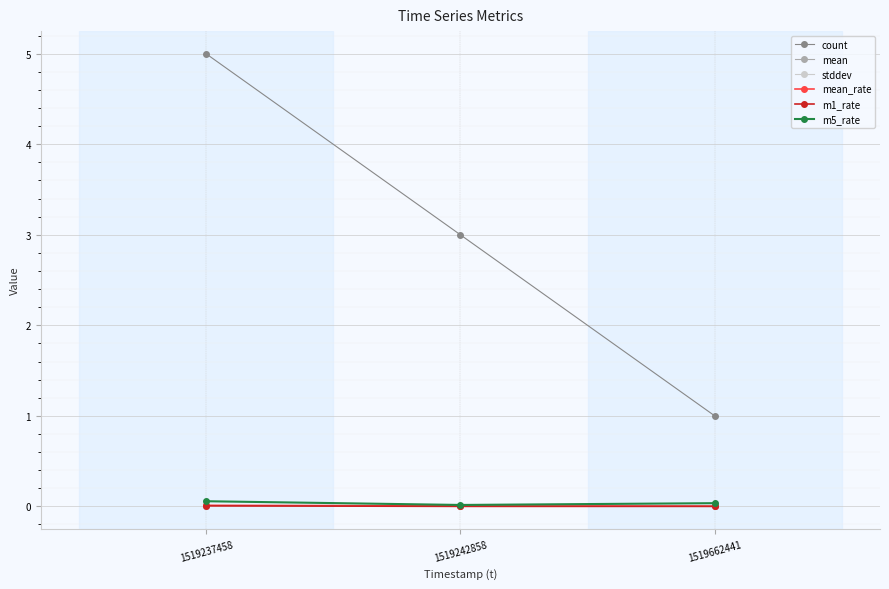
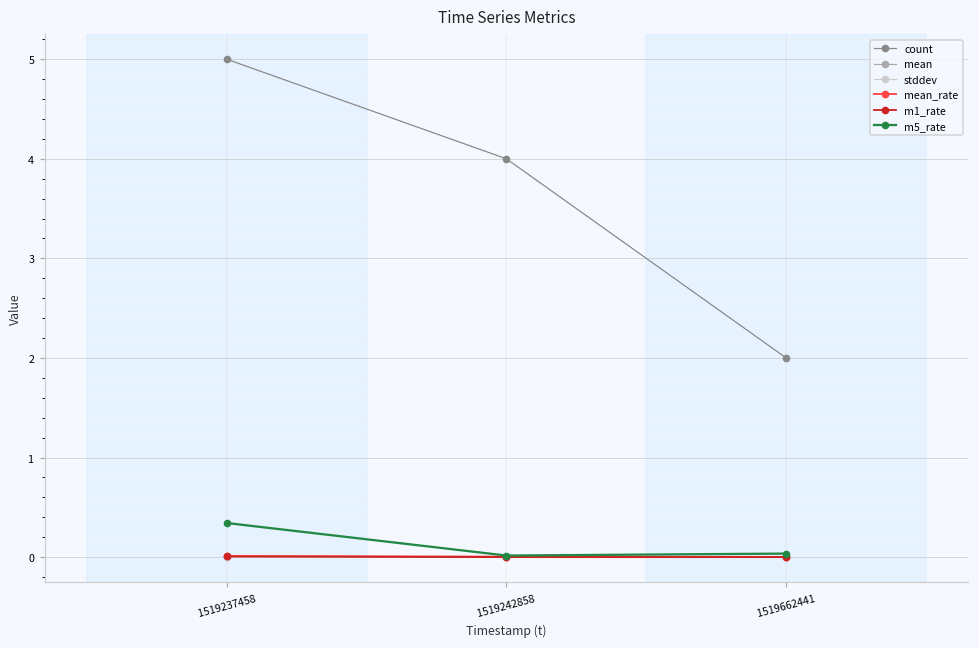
m5_rate, 1519237458: 0.1 -> 0.3
count, 1519242858: 3 -> 4
count, 1519662441: 1 -> 2
